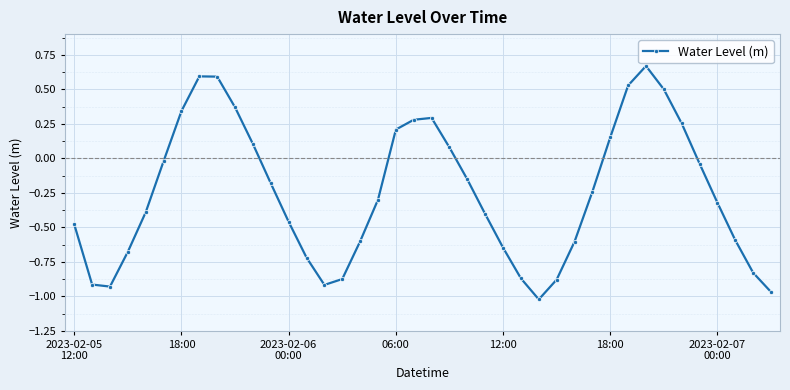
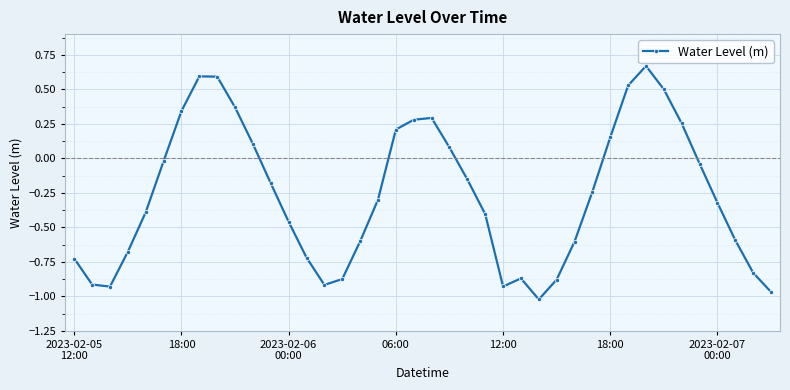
2023-02-05 12:00: -0.48 -> -0.73
12:00: -0.65 -> -0.93
